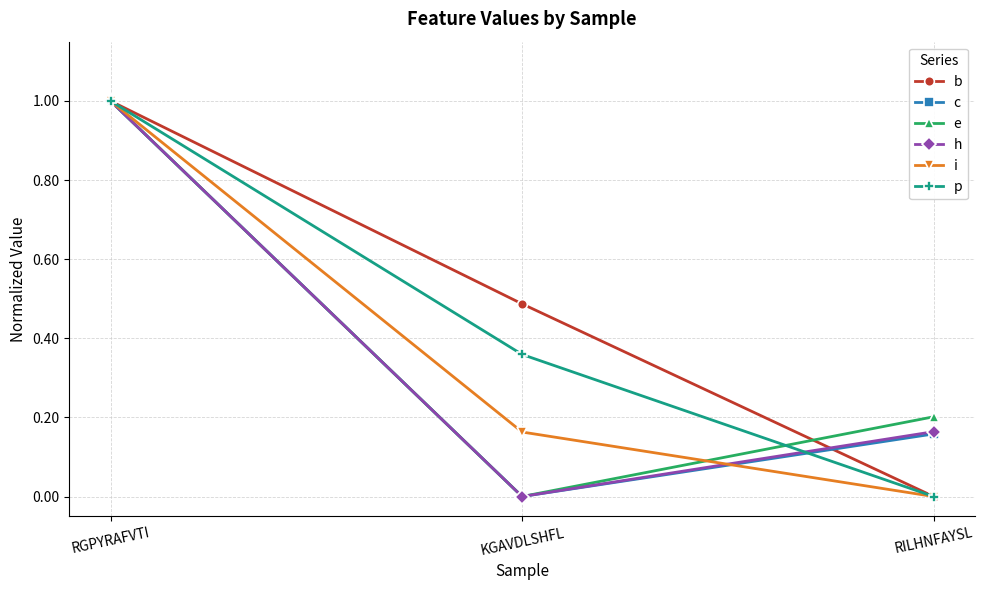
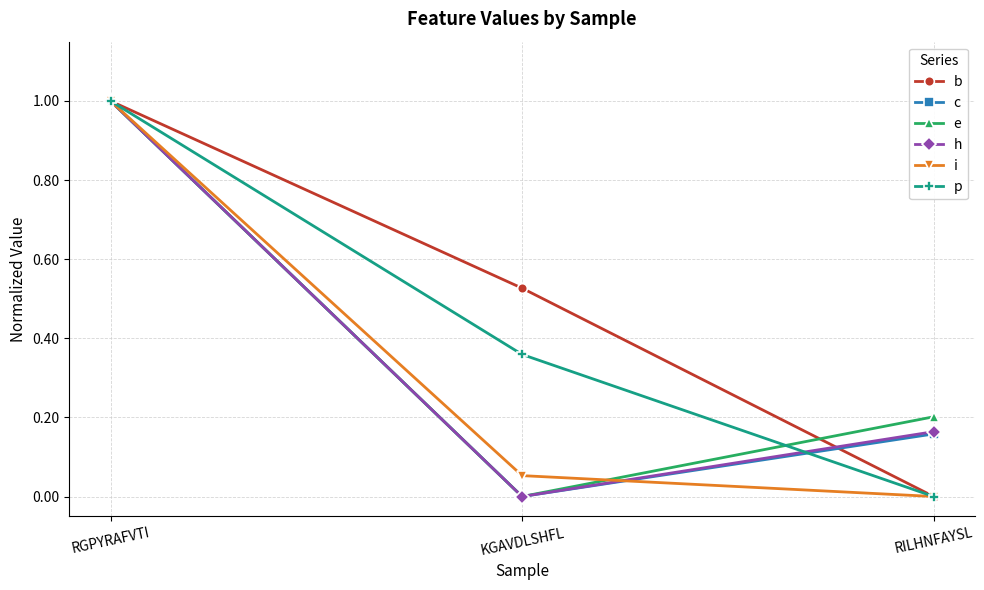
b, KGAVDLSHFL: 0.49 -> 0.53
i, KGAVDLSHFL: 0.16 -> 0.05
